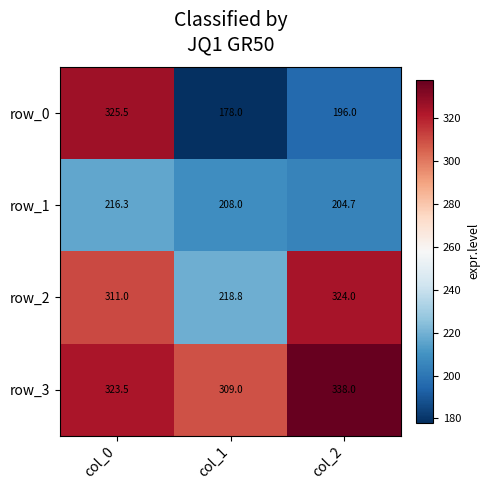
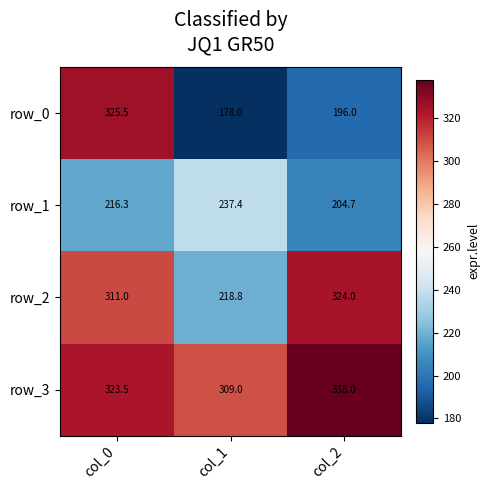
row_1, col_1: 208.0 -> 237.4
